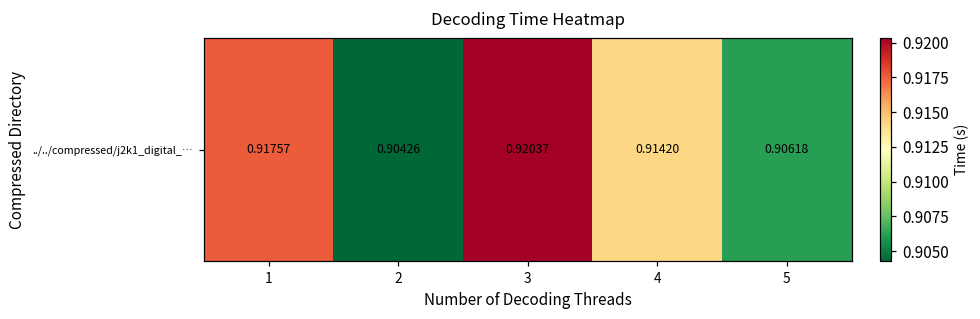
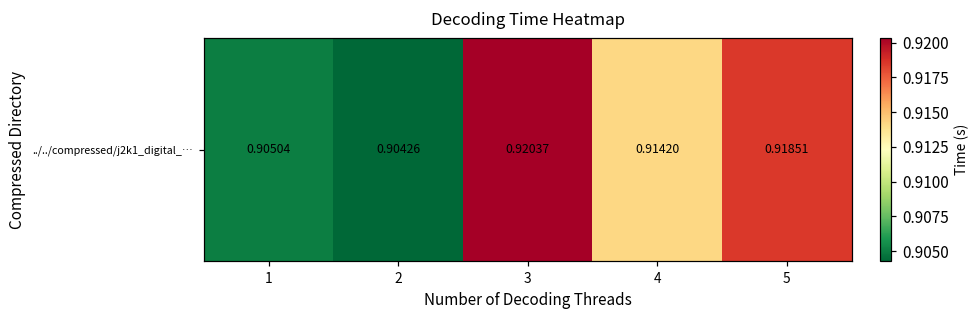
../../compressed/j2k1_digital_…, 1: 0.91757 -> 0.90504
../../compressed/j2k1_digital_…, 5: 0.90618 -> 0.91851
